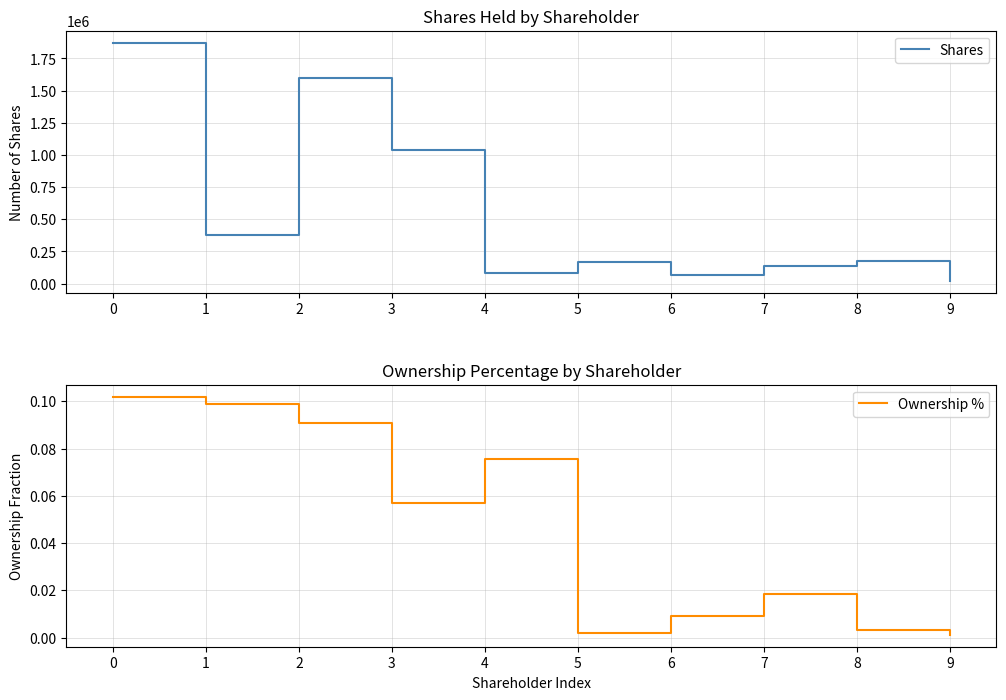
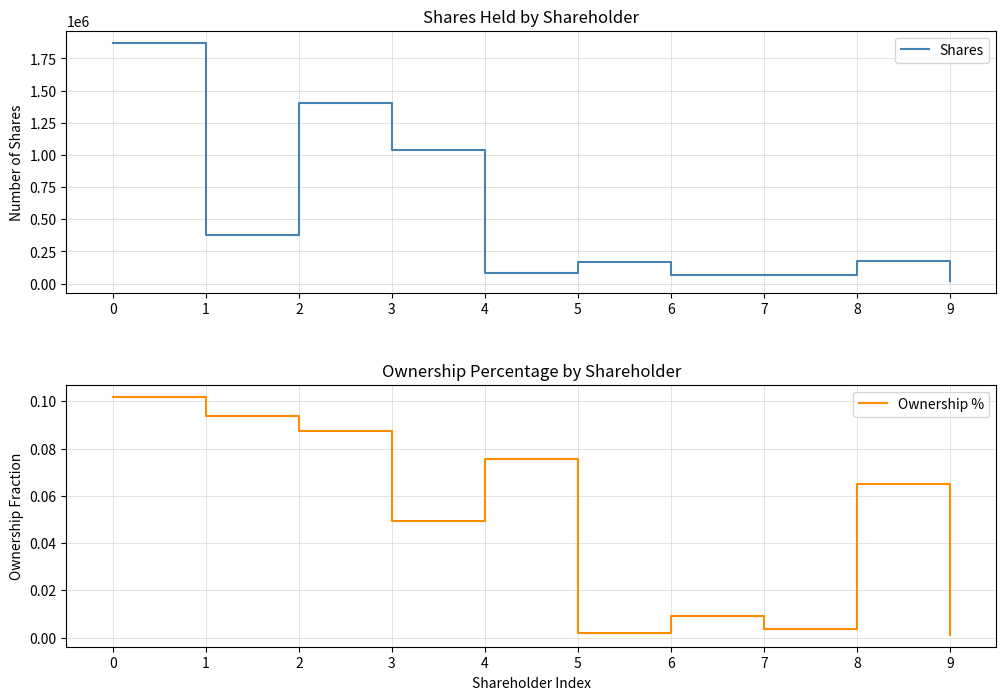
Shares Held by Shareholder, 2: 1600000 -> 1400000
Shares Held by Shareholder, 7: 130000 -> 70000
Ownership Percentage by Shareholder, 1: 0.099 -> 0.094
Ownership Percentage by Shareholder, 2: 0.091 -> 0.088
Ownership Percentage by Shareholder, 3: 0.057 -> 0.049
Ownership Percentage by Shareholder, 7: 0.019 -> 0.004
Ownership Percentage by Shareholder, 8: 0.003 -> 0.065
